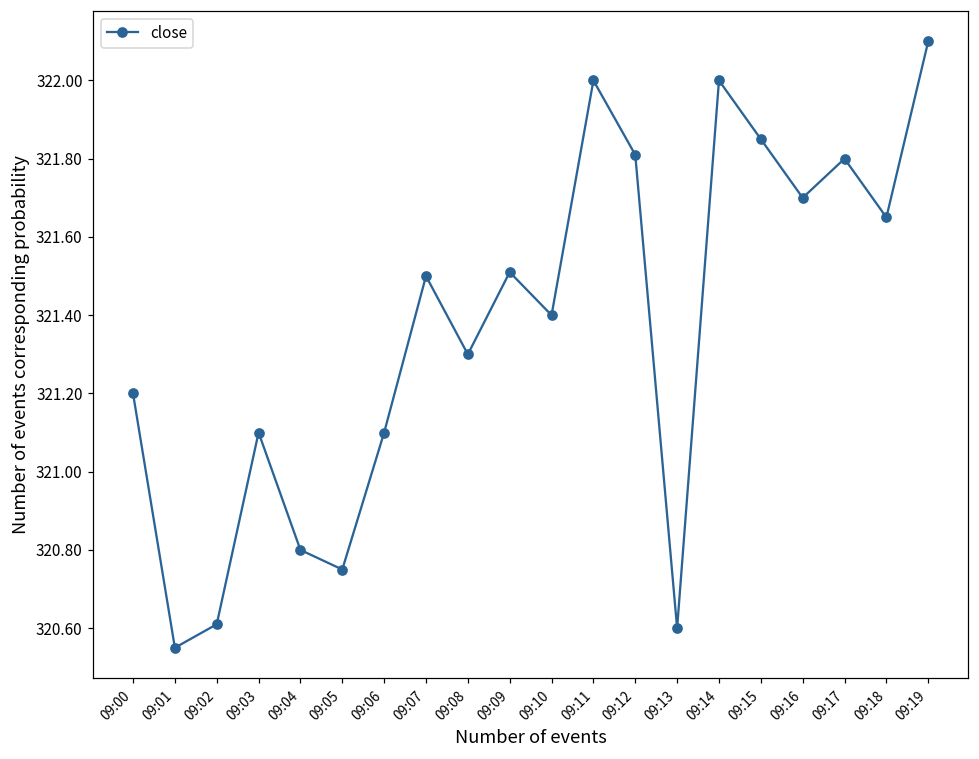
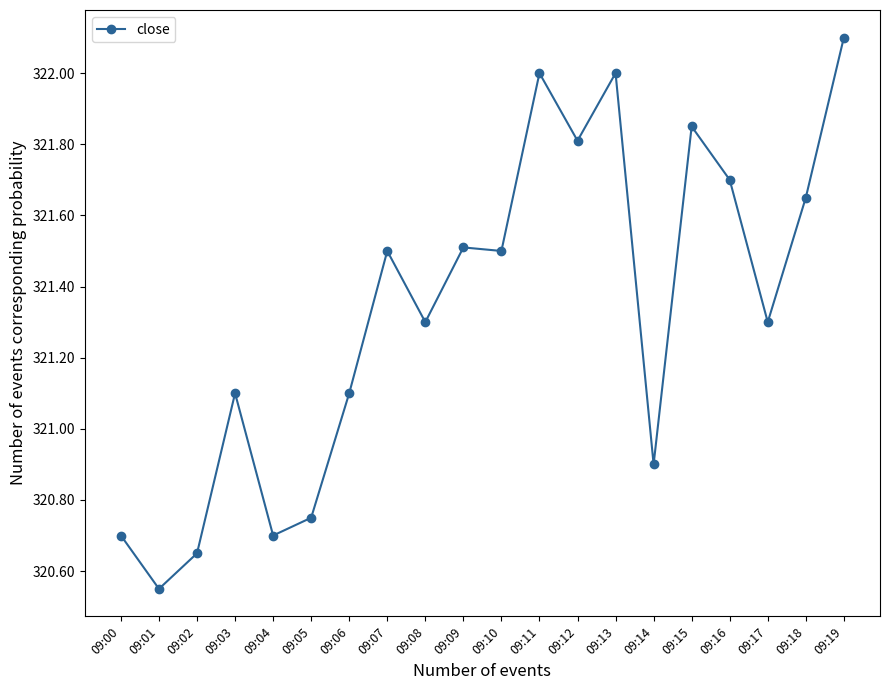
09:00: 321.2 -> 320.7
09:02: 320.61 -> 320.65
09:04: 320.8 -> 320.7
09:10: 321.4 -> 321.5
09:13: 320.6 -> 322.0
09:14: 322.0 -> 320.9
09:17: 321.8 -> 321.3
